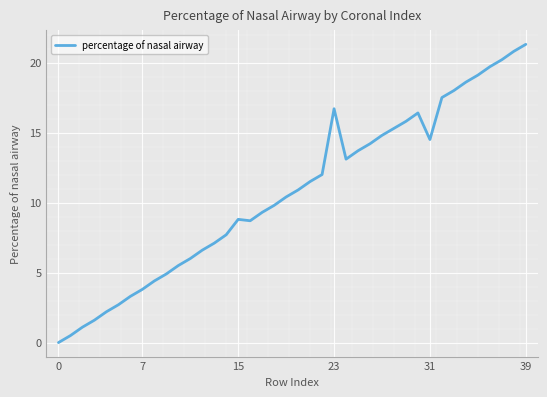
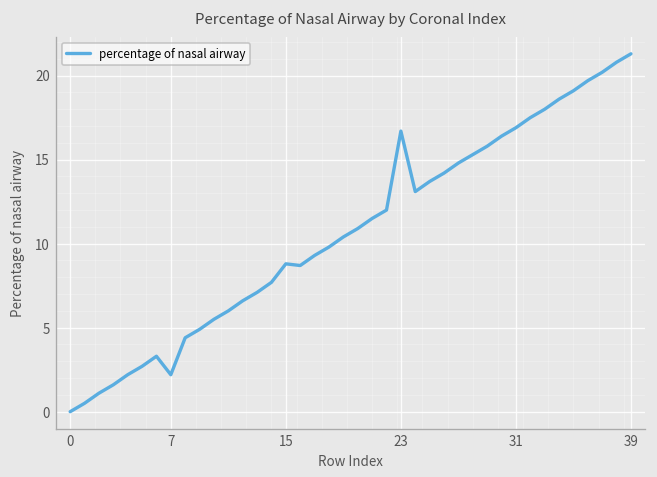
7: 3.8 -> 2.2
31: 14.5 -> 16.9
